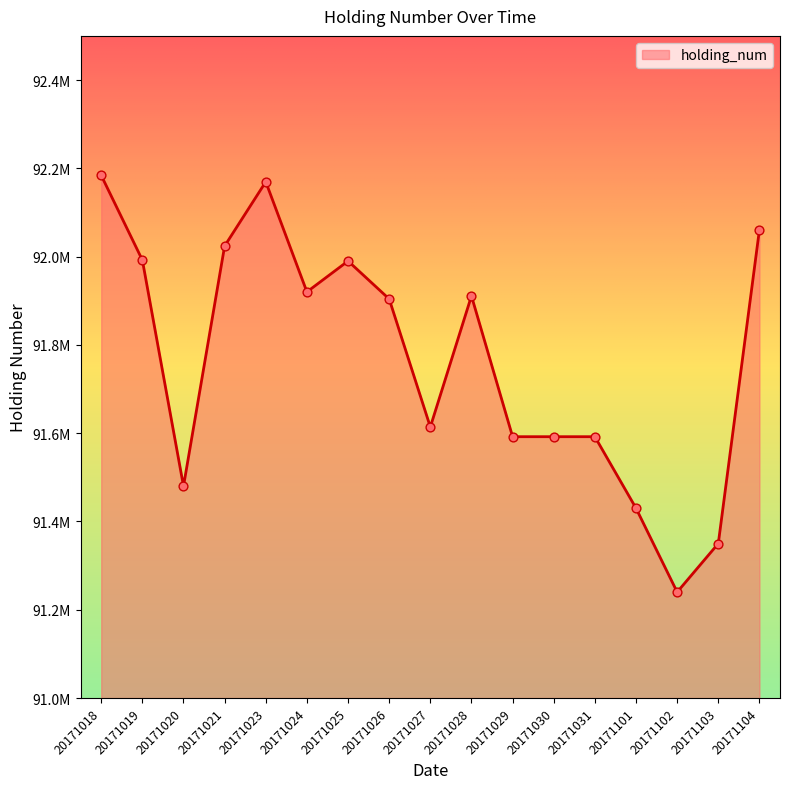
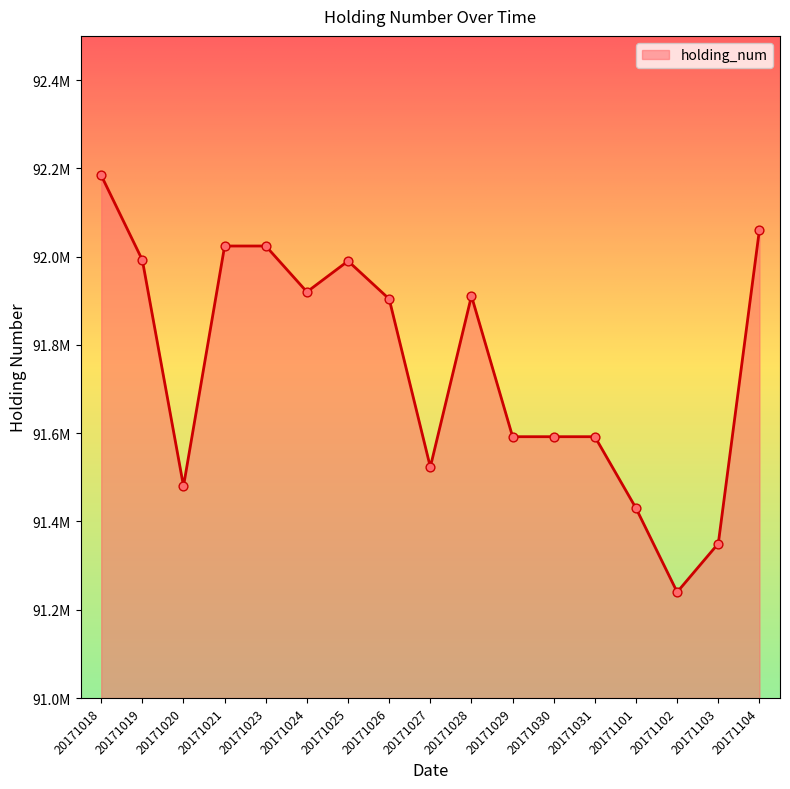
20171023: 92170000 -> 92020000
20171027: 91610000 -> 91520000
